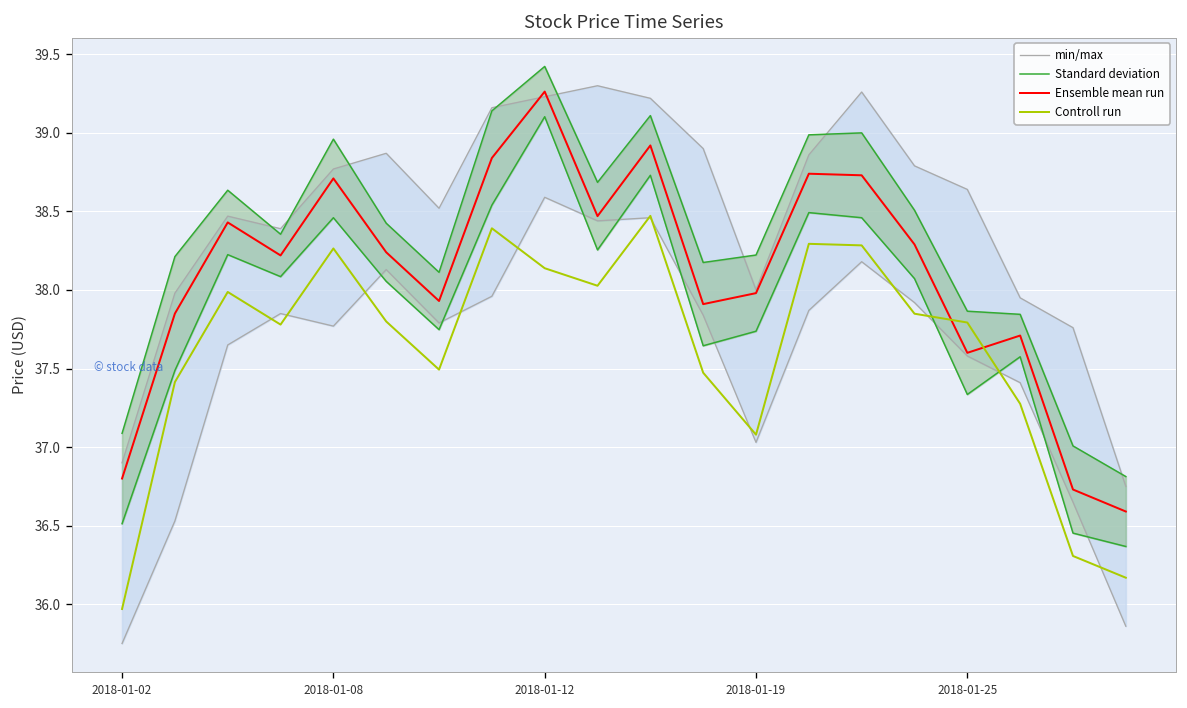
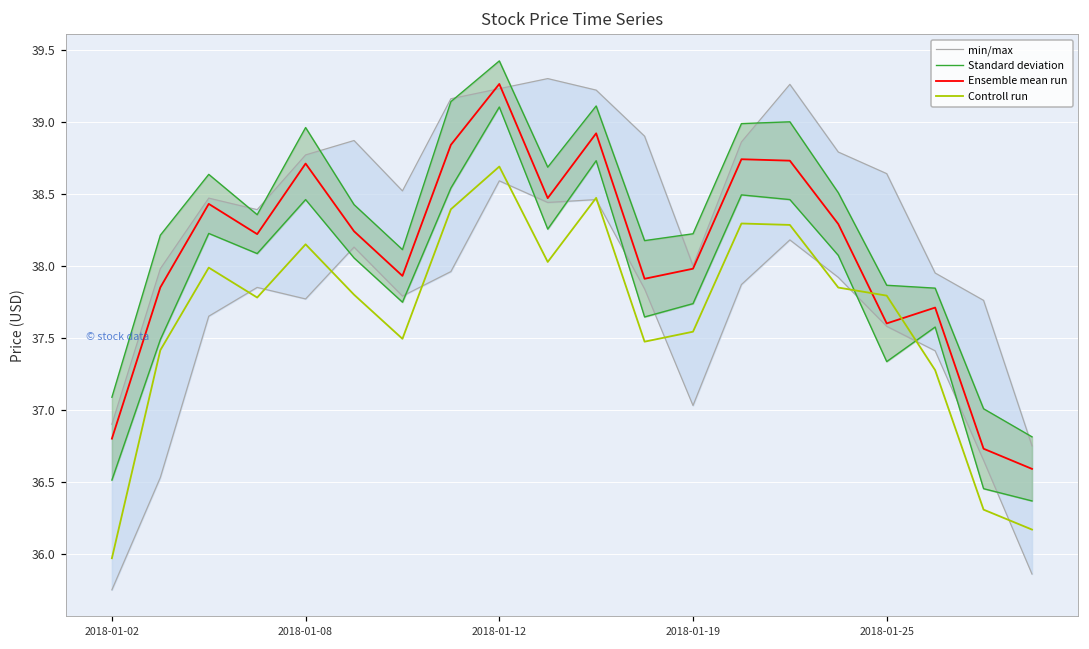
Controll run, 2018-01-08: 38.26 -> 38.15
Controll run, 2018-01-12: 38.14 -> 38.69
Controll run, 2018-01-19: 37.08 -> 37.54
